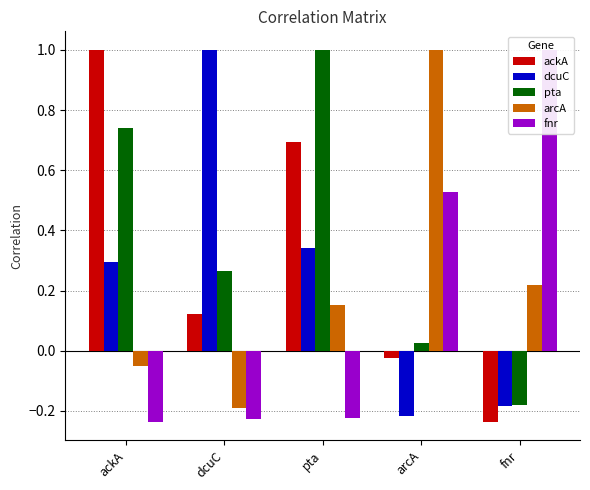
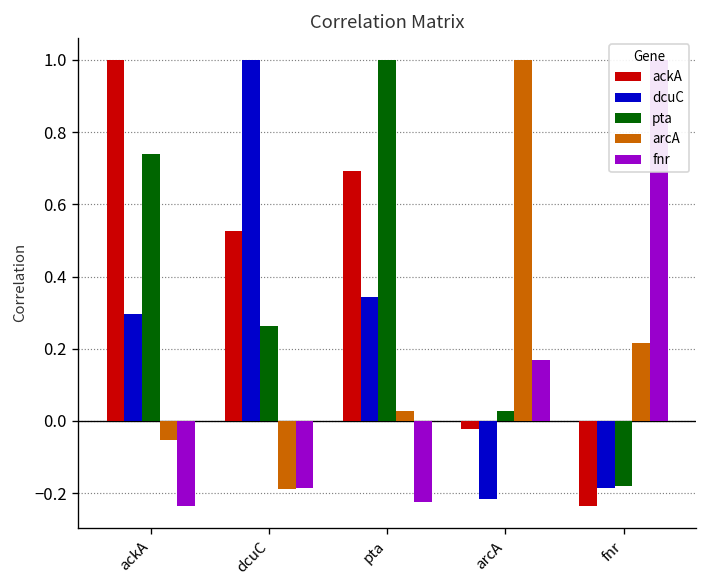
ackA, dcuC: 0.12 -> 0.53
fnr, dcuC: -0.23 -> -0.19
arcA, pta: 0.15 -> 0.03
fnr, arcA: 0.53 -> 0.17
